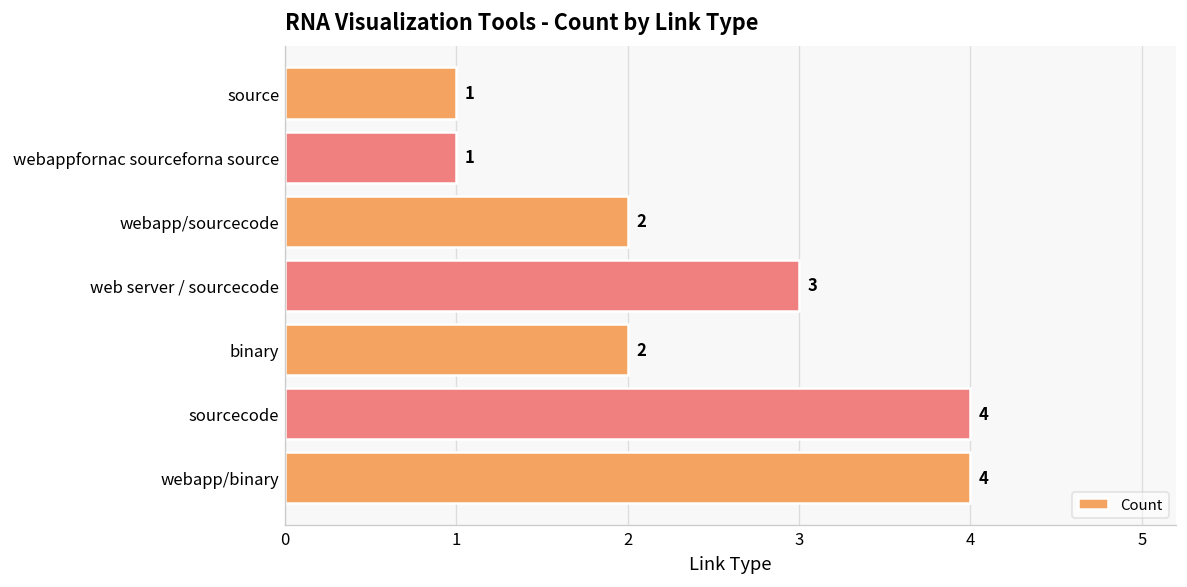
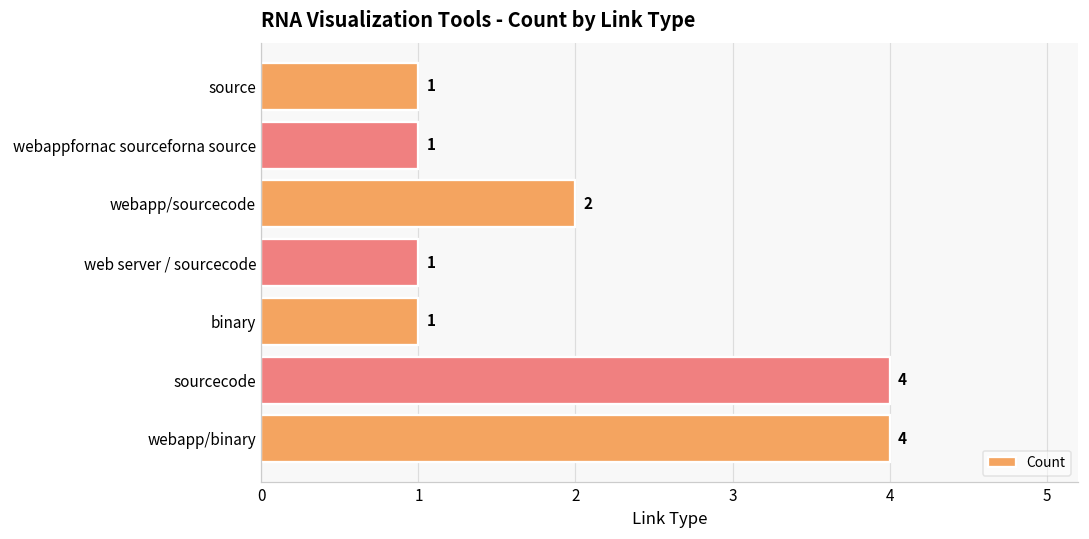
web server / sourcecode: 3 -> 1
binary: 2 -> 1
